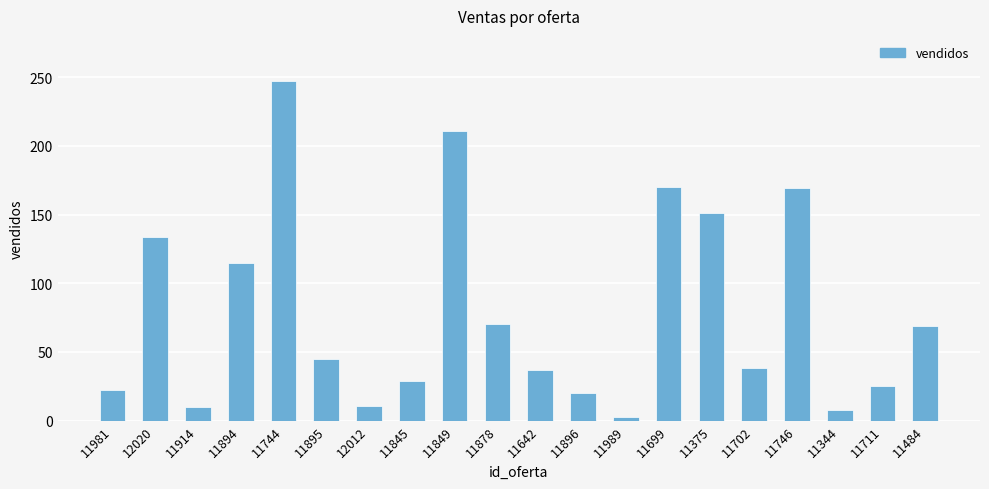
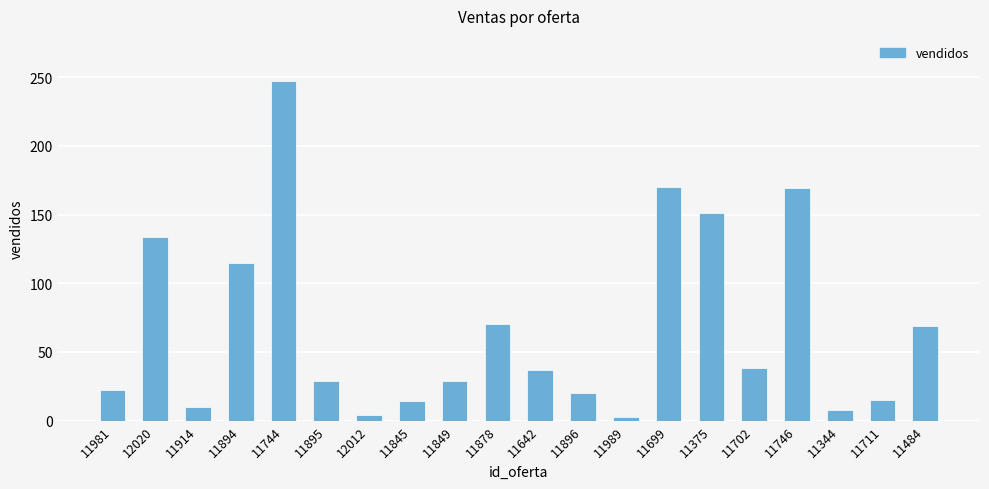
11895: 45 -> 29
12012: 11 -> 4
11845: 29 -> 14
11849: 211 -> 29
11711: 25 -> 15
